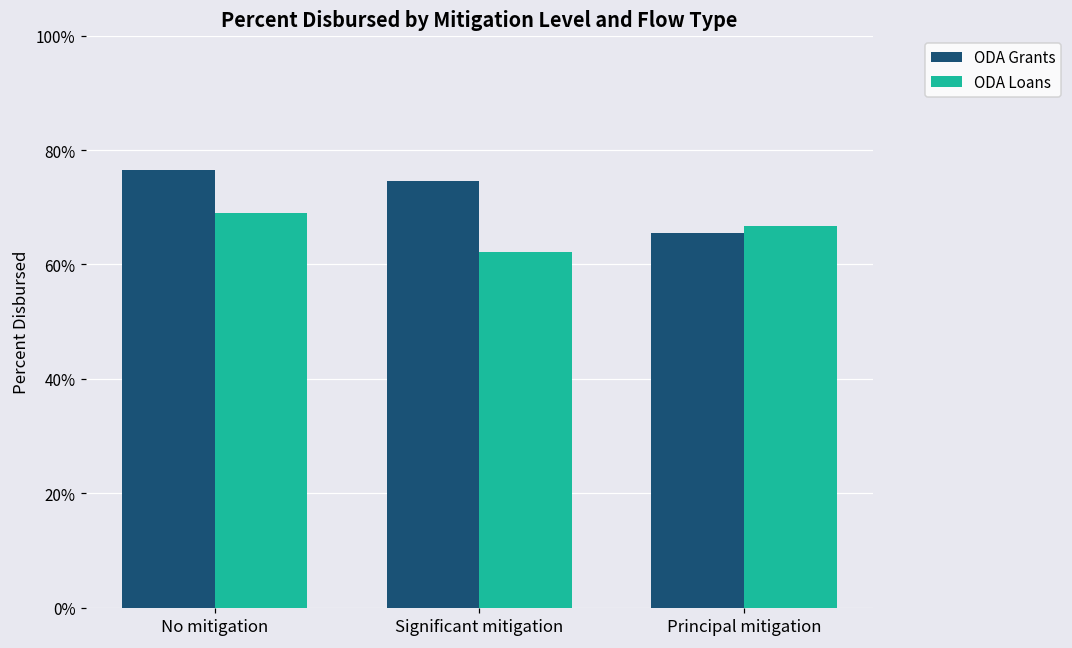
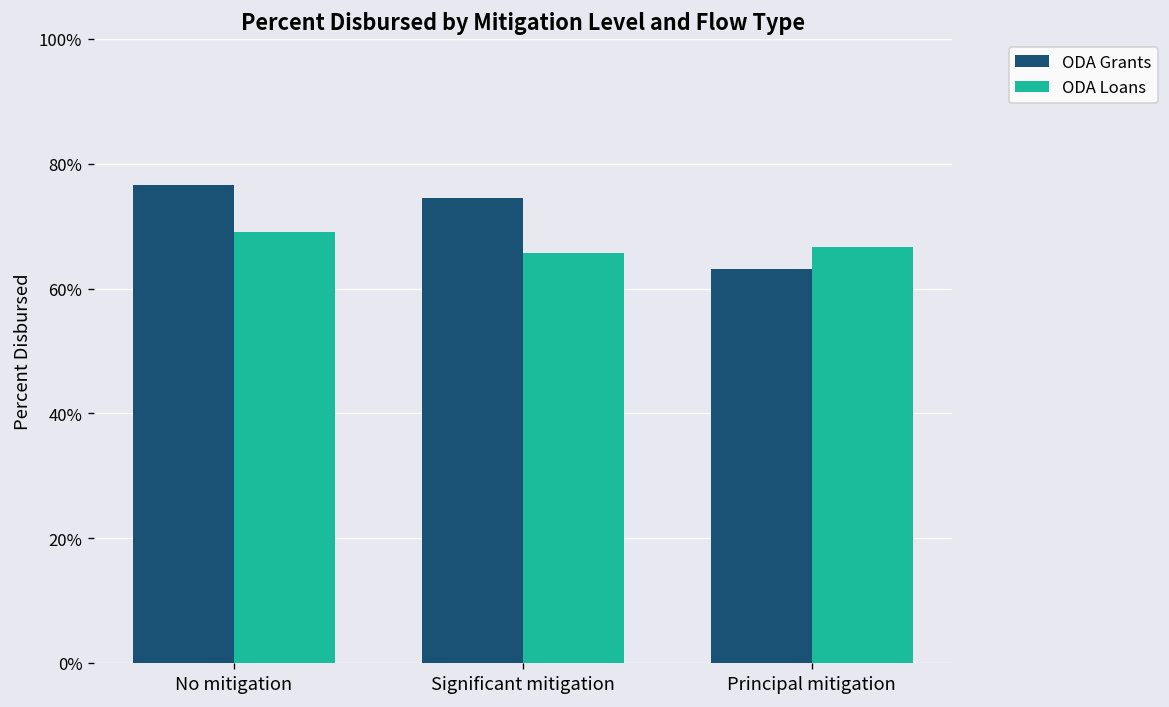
ODA Loans, Significant mitigation: 62% -> 66%
ODA Grants, Principal mitigation: 65% -> 63%
